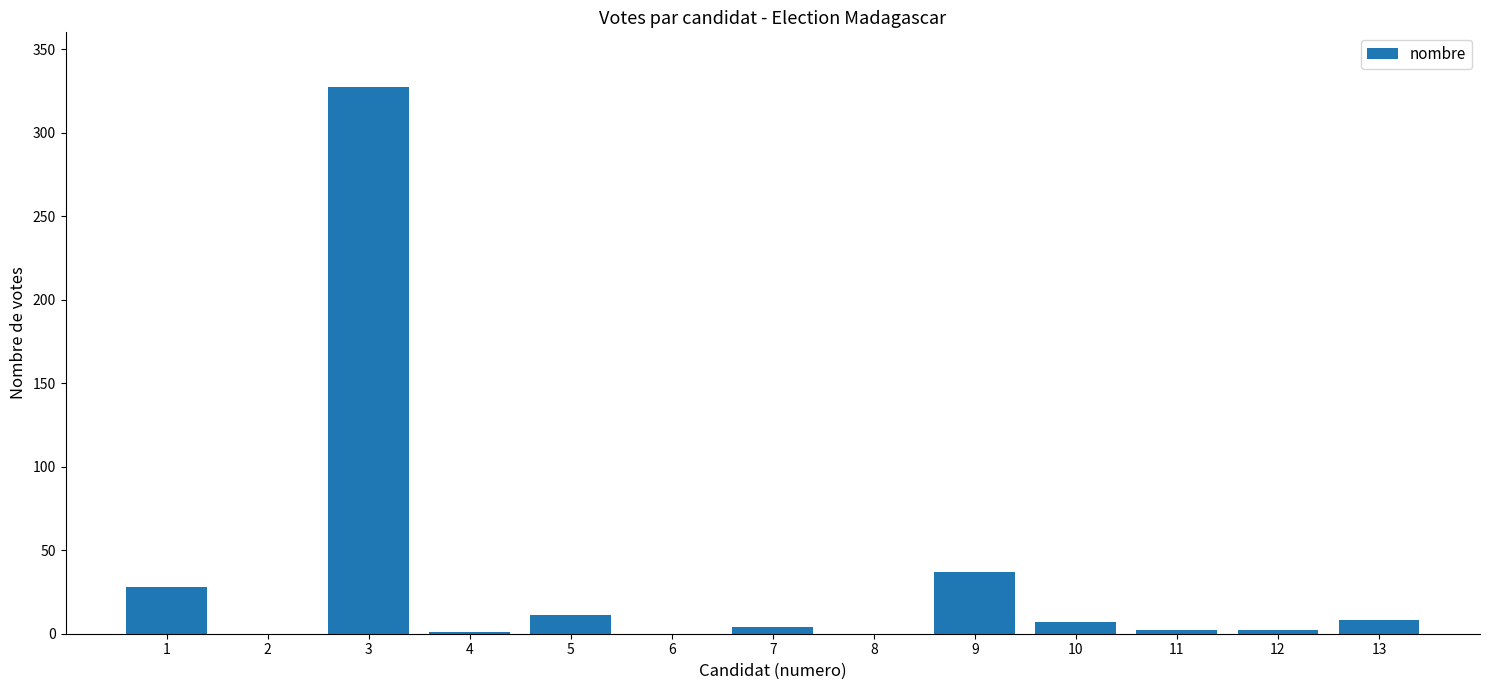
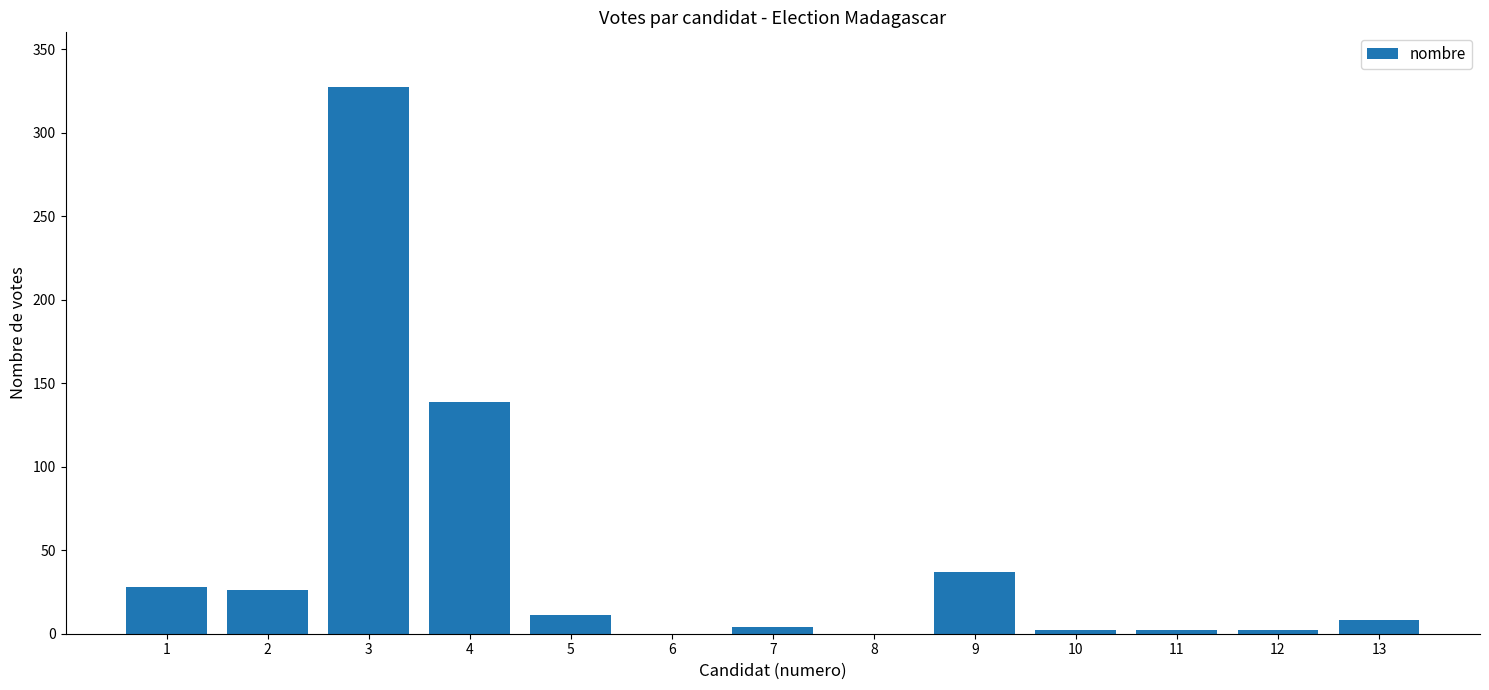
2: 0 -> 26
4: 1 -> 139
10: 7 -> 2
